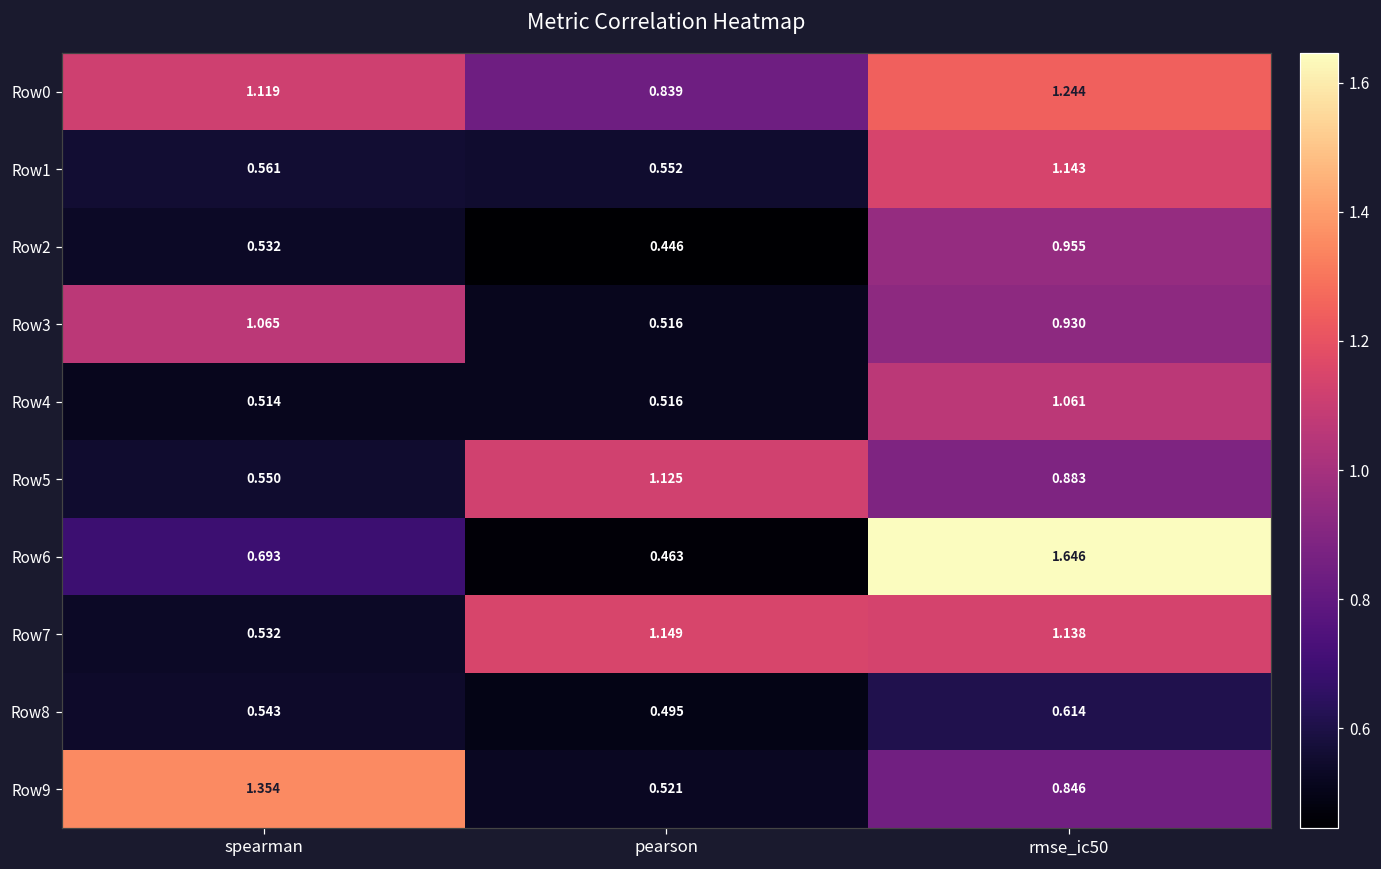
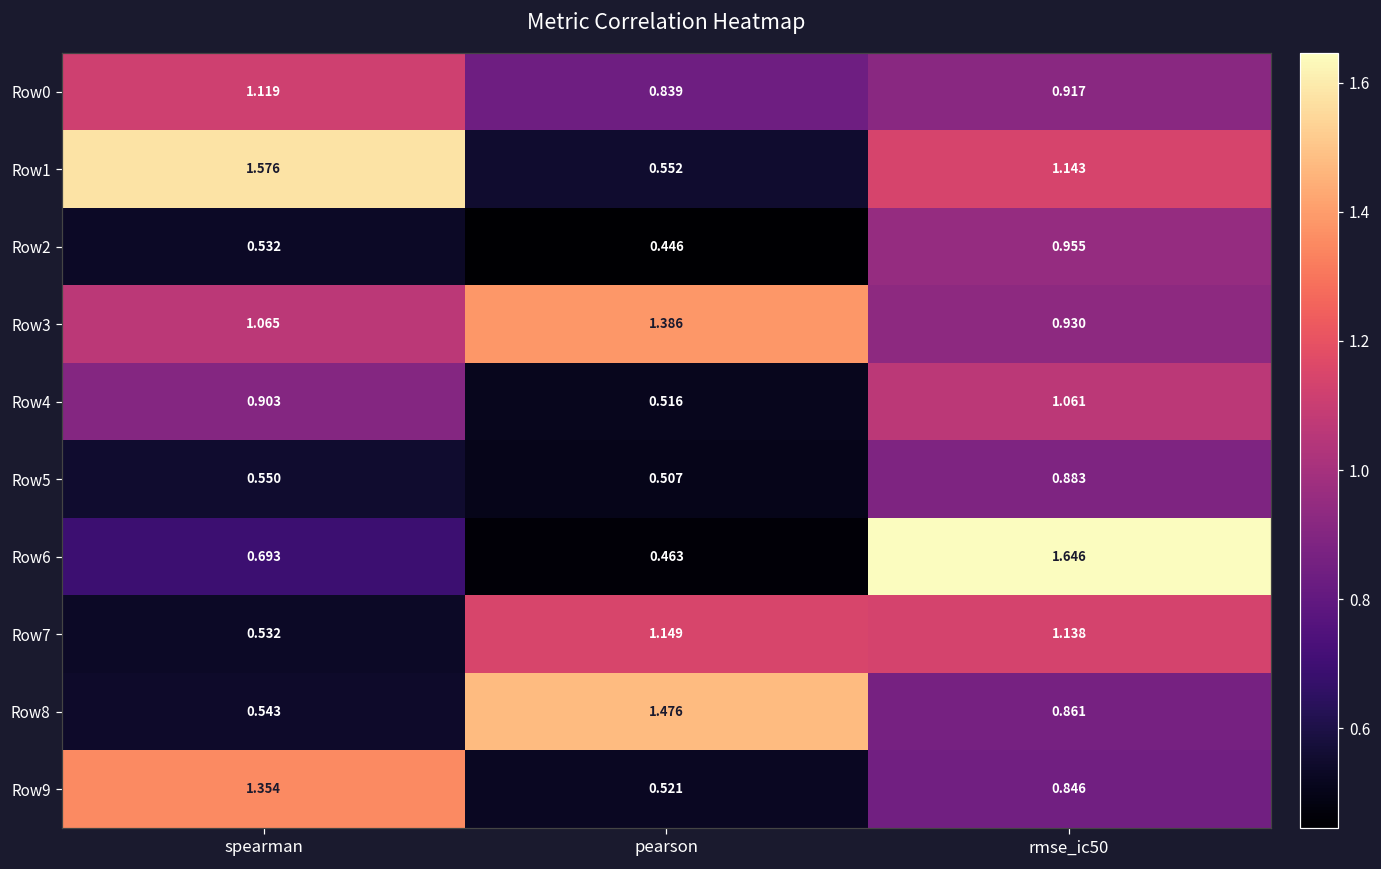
Row0, rmse_ic50: 1.244 -> 0.917
Row1, spearman: 0.561 -> 1.576
Row3, pearson: 0.516 -> 1.386
Row4, spearman: 0.514 -> 0.903
Row5, pearson: 1.125 -> 0.507
Row8, pearson: 0.495 -> 1.476
Row8, rmse_ic50: 0.614 -> 0.861
